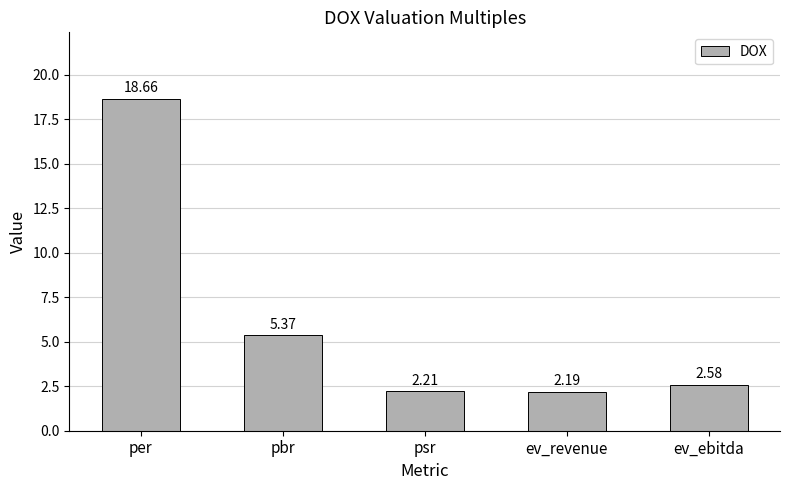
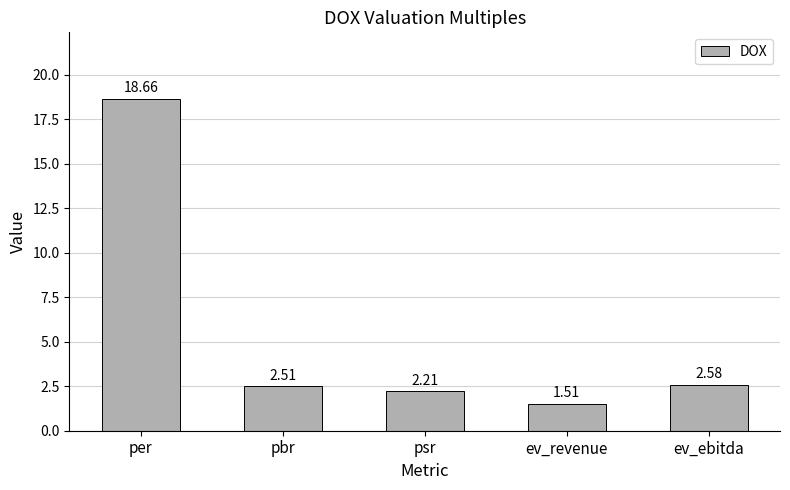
pbr: 5.37 -> 2.51
ev_revenue: 2.19 -> 1.51
